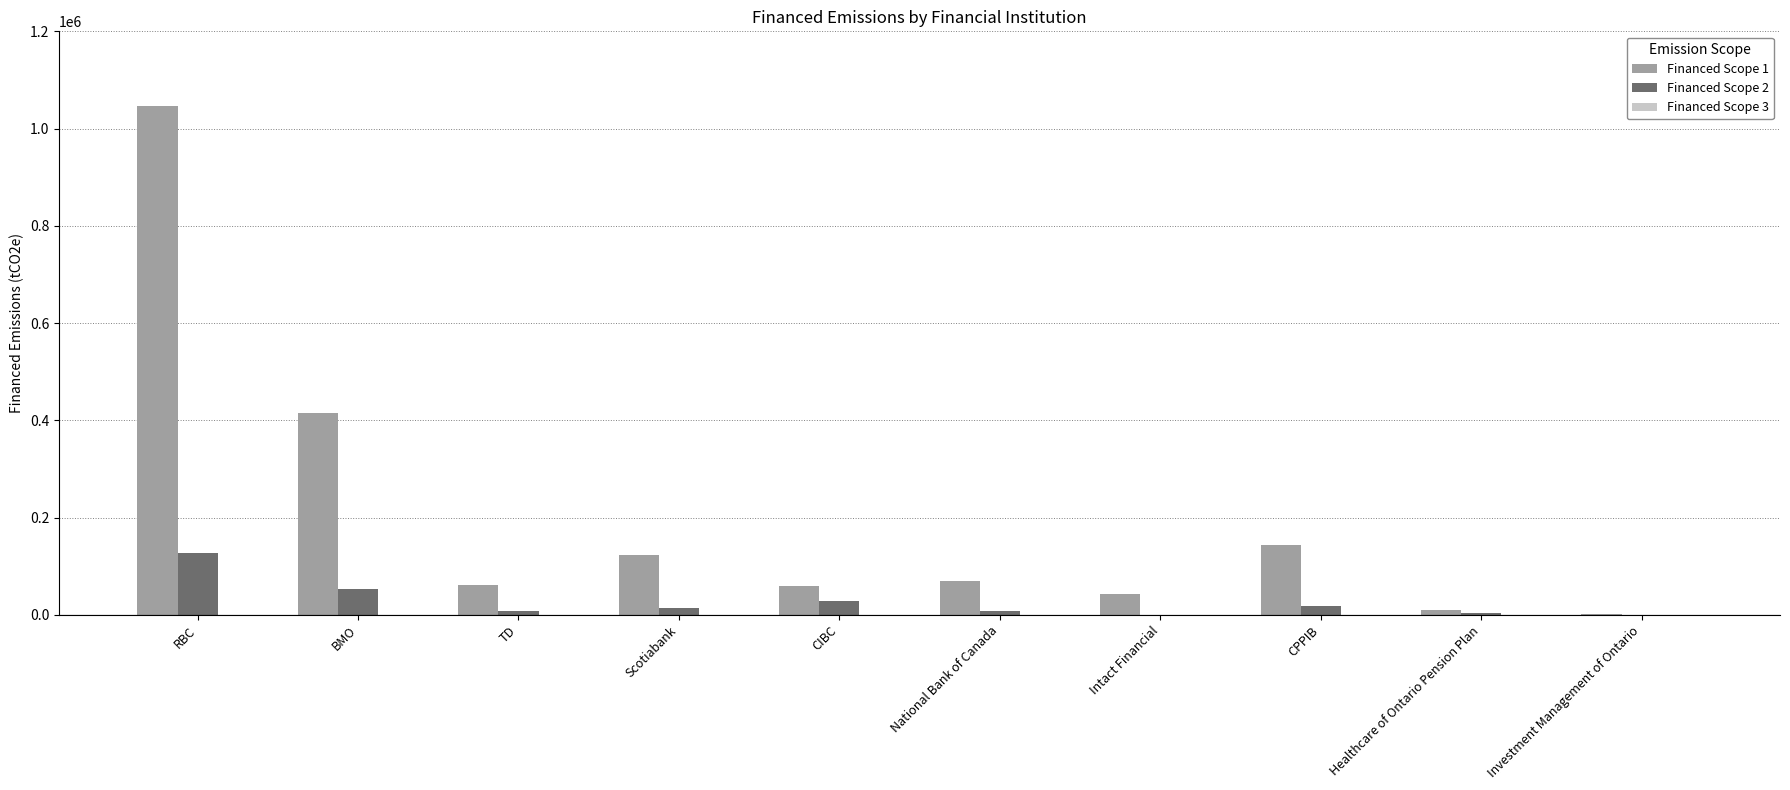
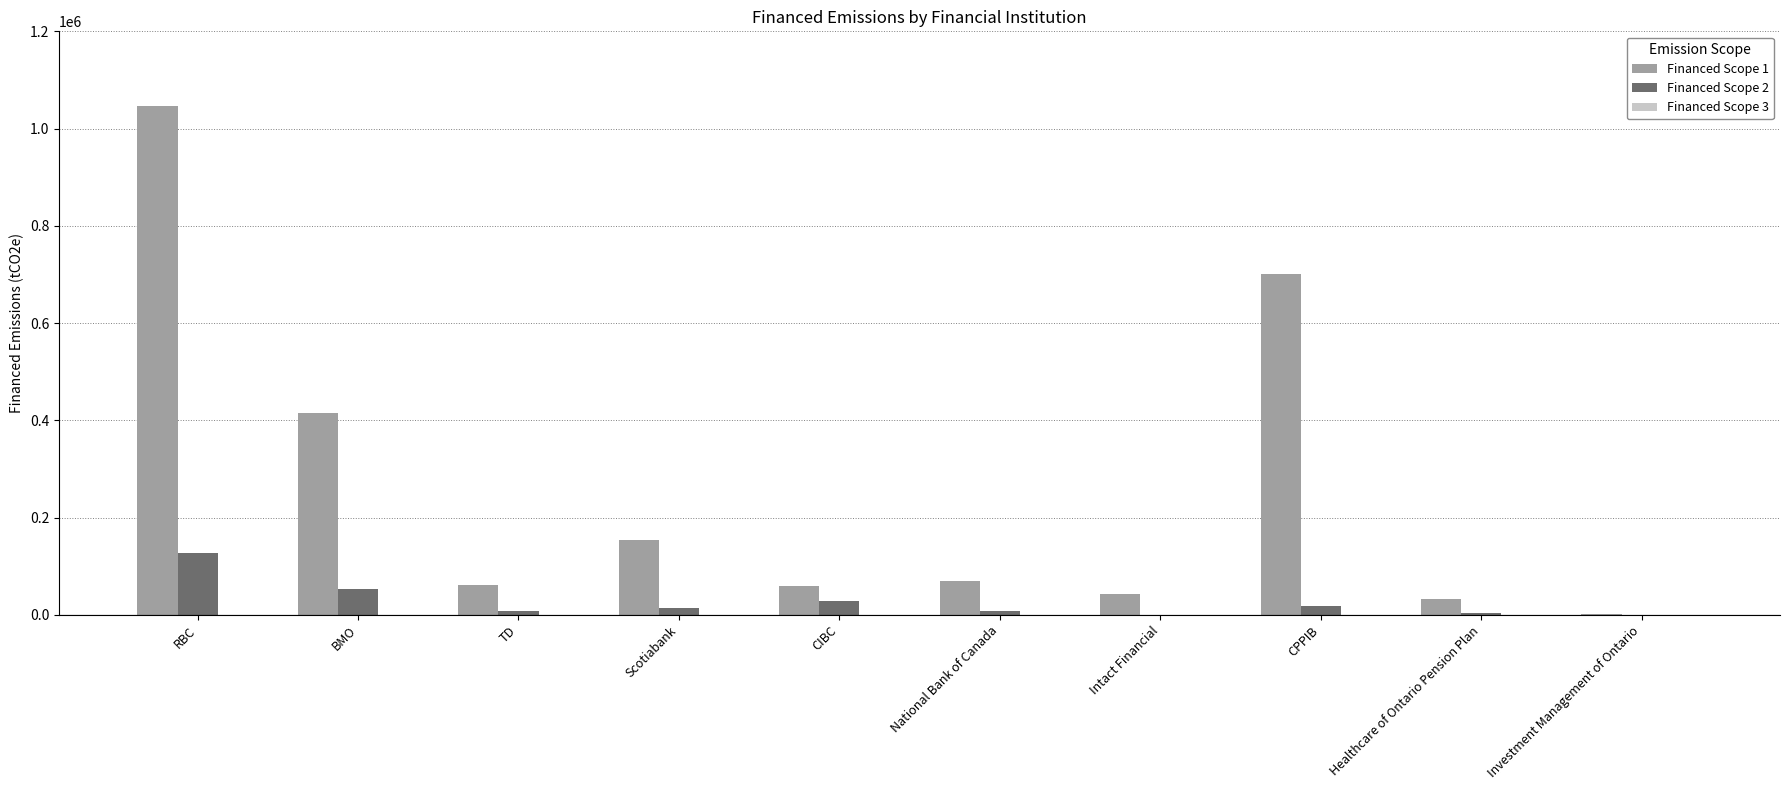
Financed Scope 1, Scotiabank: 120000 -> 150000
Financed Scope 1, CPPIB: 140000 -> 700000
Financed Scope 1, Healthcare of Ontario Pension Plan: 10000 -> 30000
